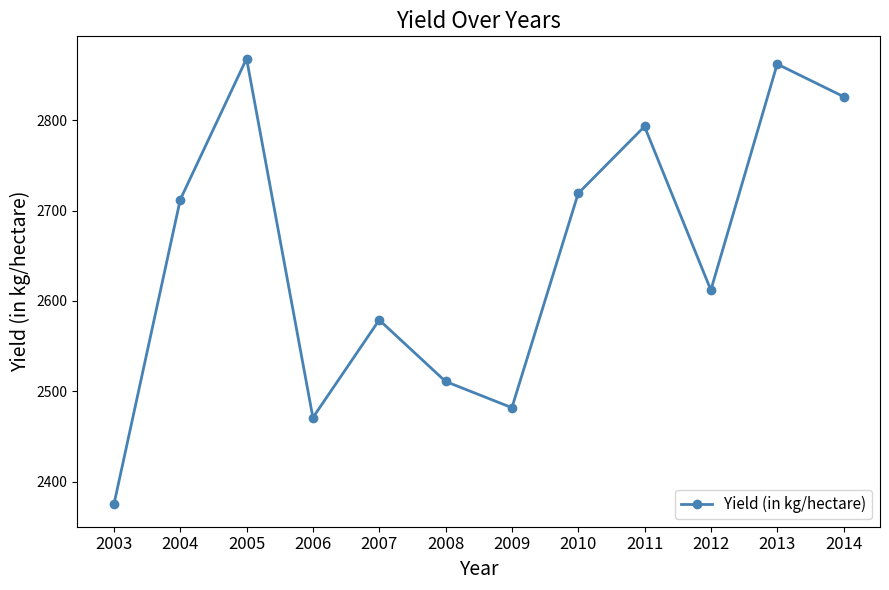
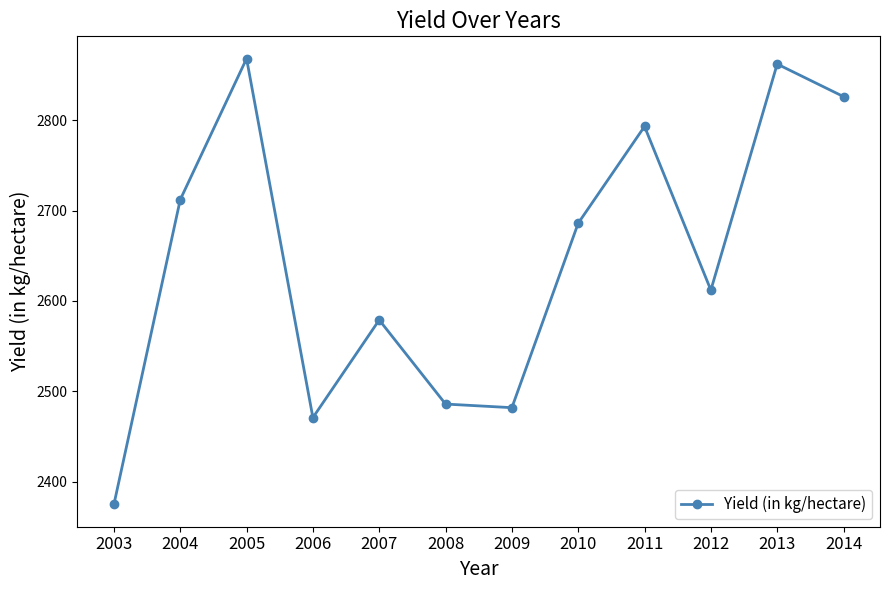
2008: 2510 -> 2490
2010: 2720 -> 2690
